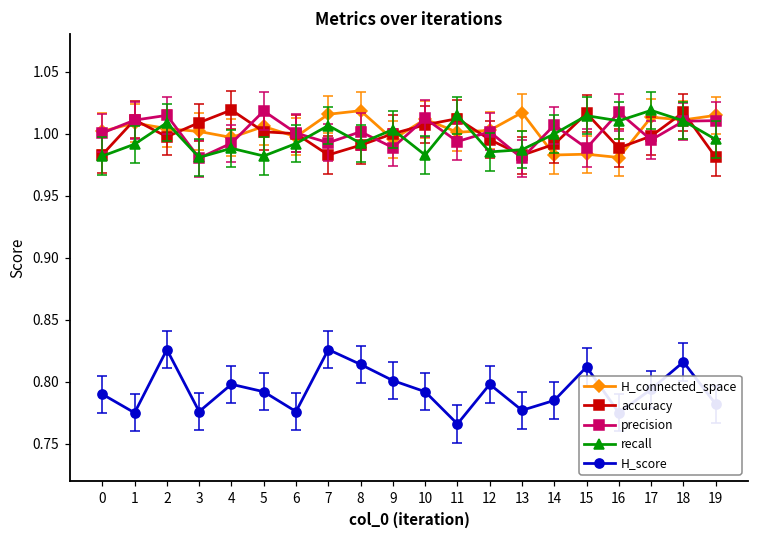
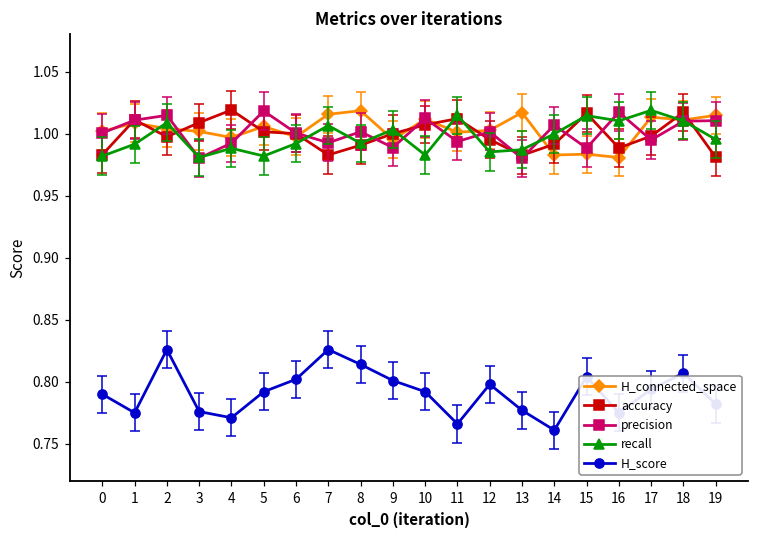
H_score, 4: 0.798 -> 0.771
H_score, 6: 0.776 -> 0.802
H_score, 14: 0.785 -> 0.761
H_score, 15: 0.812 -> 0.804
H_score, 18: 0.816 -> 0.807
